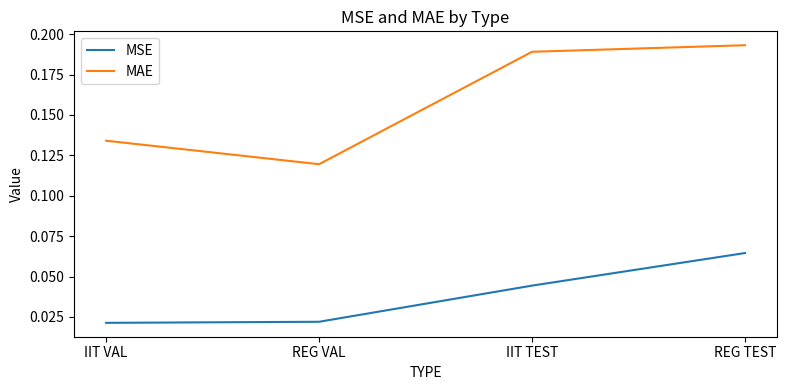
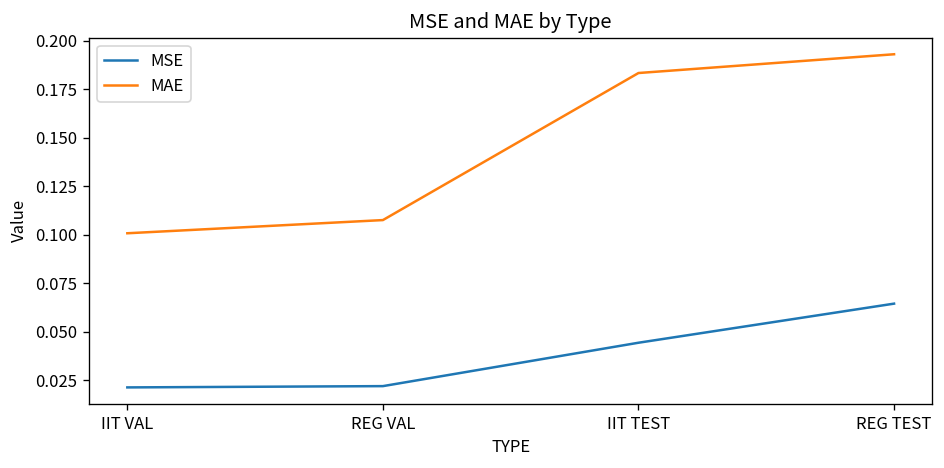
MAE, IIT VAL: 0.134 -> 0.101
MAE, REG VAL: 0.120 -> 0.108
MAE, IIT TEST: 0.189 -> 0.183
